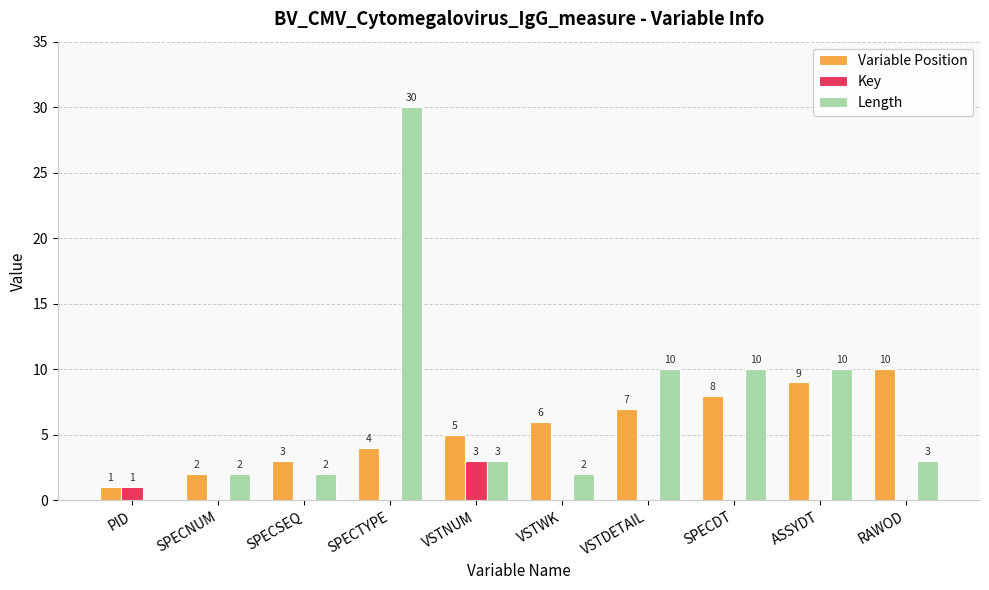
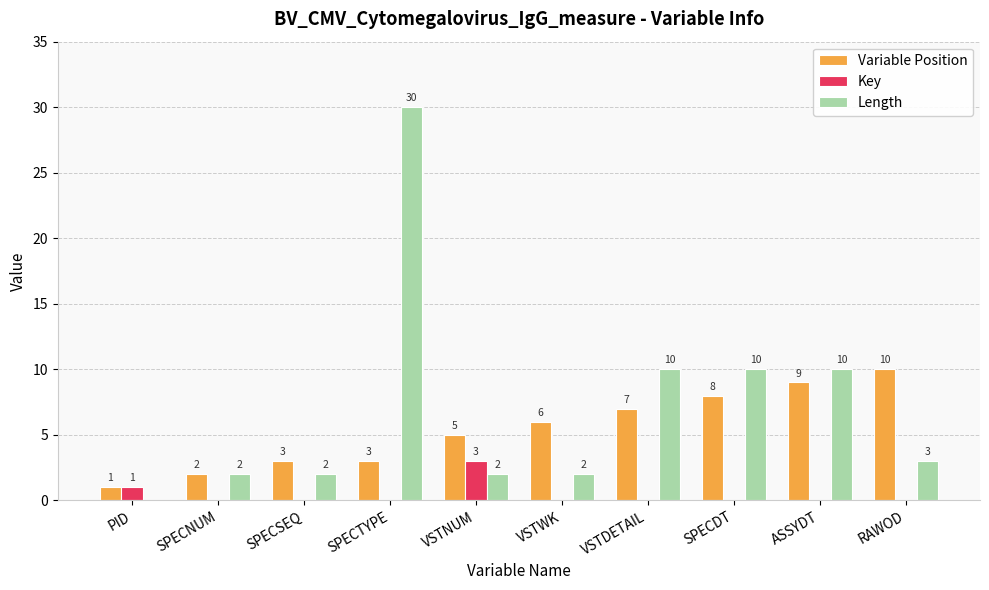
Variable Position, SPECTYPE: 4 -> 3
Length, VSTNUM: 3 -> 2
